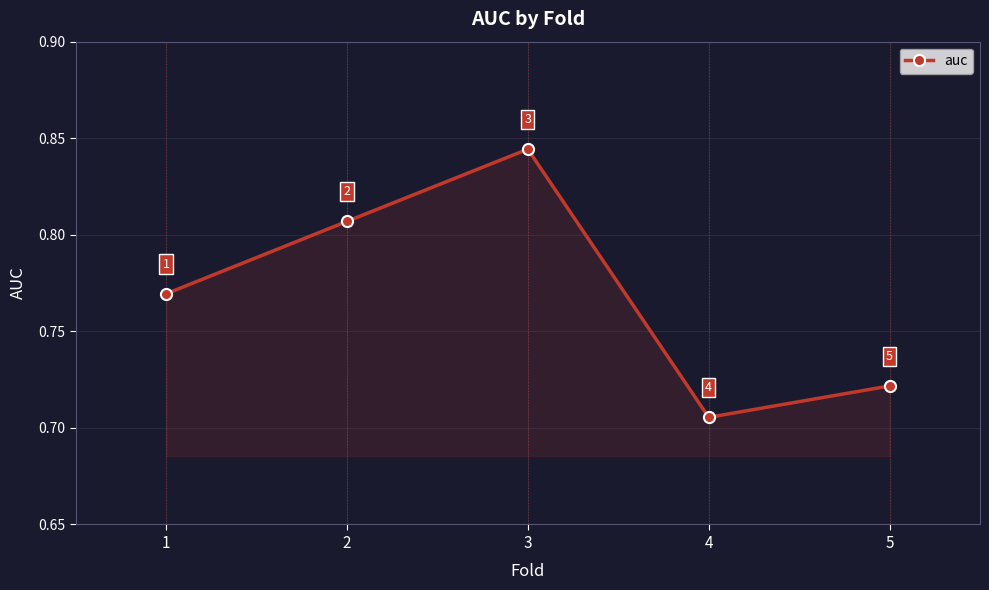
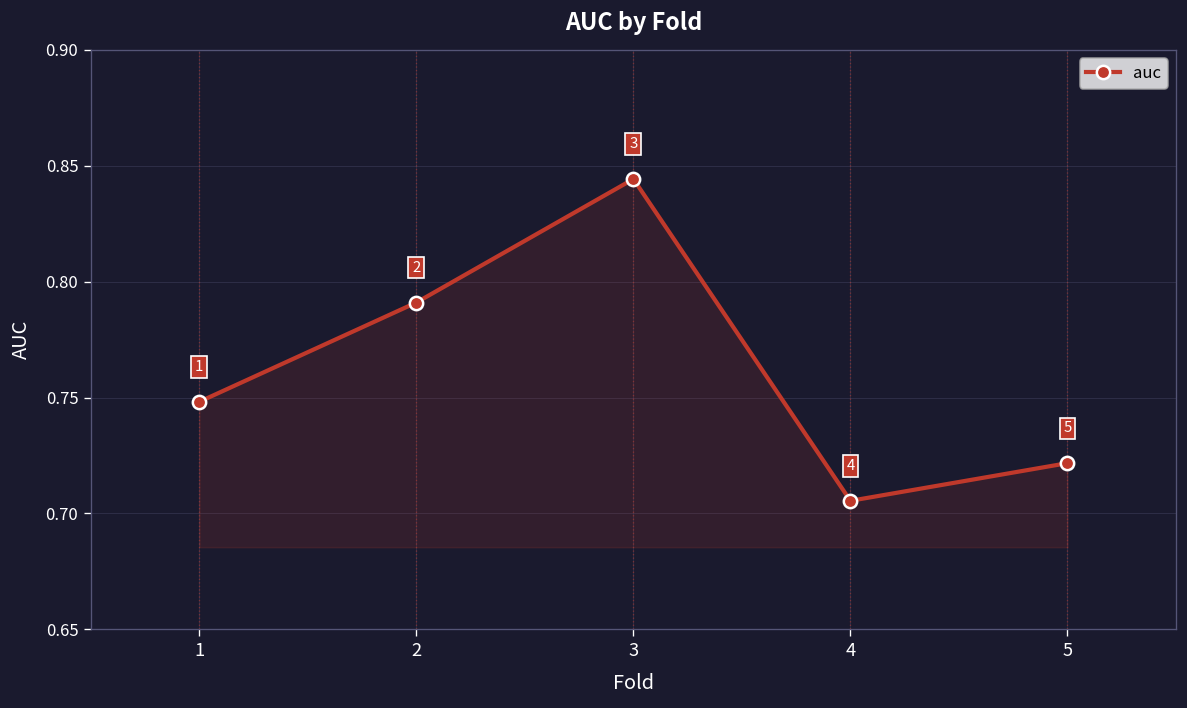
1: 0.769 -> 0.748
2: 0.807 -> 0.791
